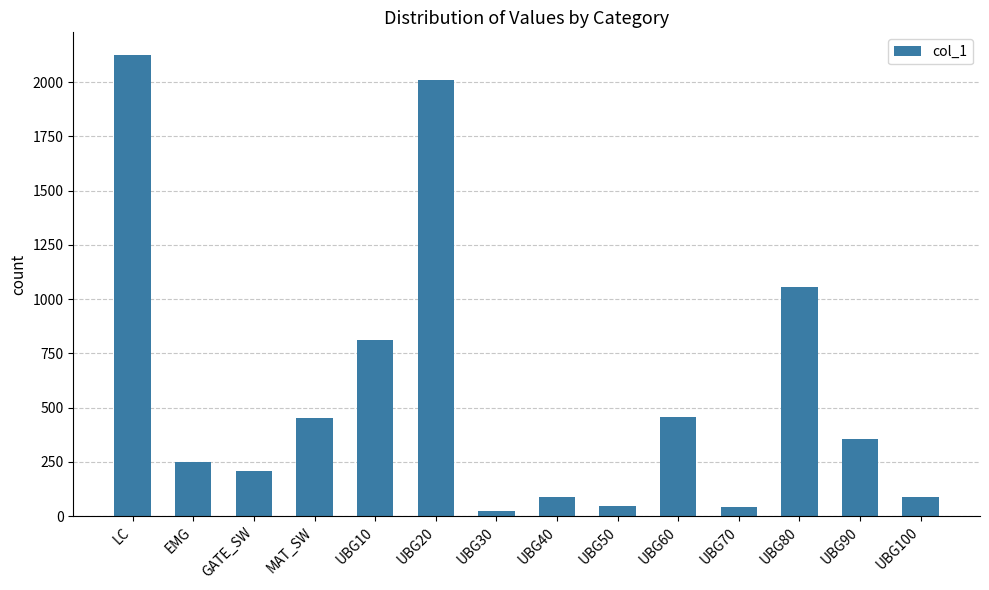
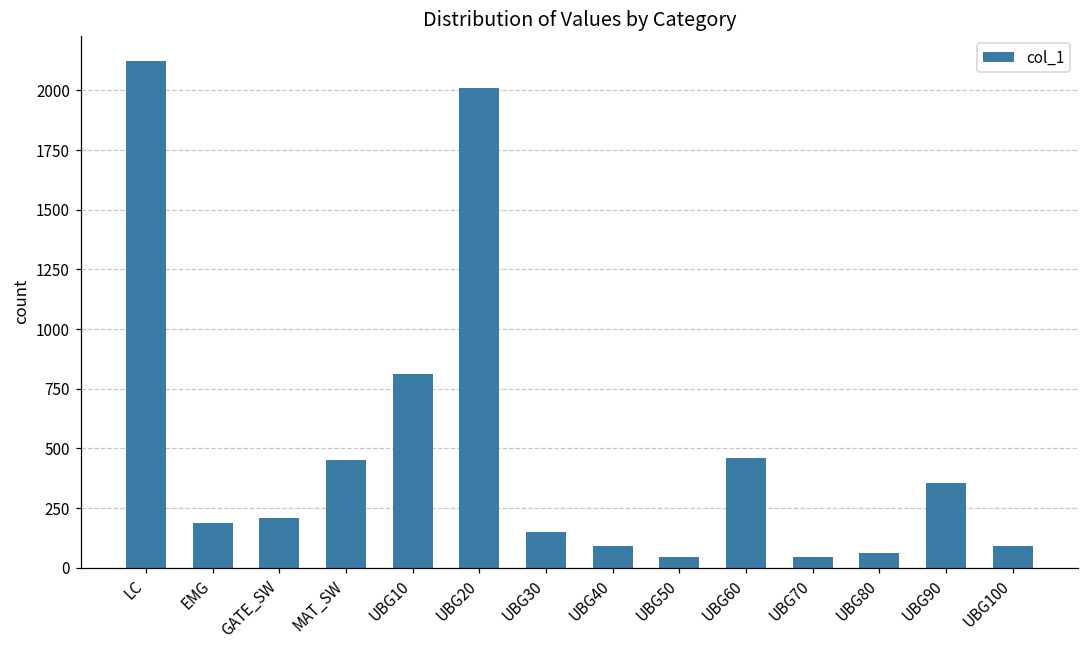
EMG: 250 -> 190
UBG30: 20 -> 150
UBG80: 1060 -> 60
